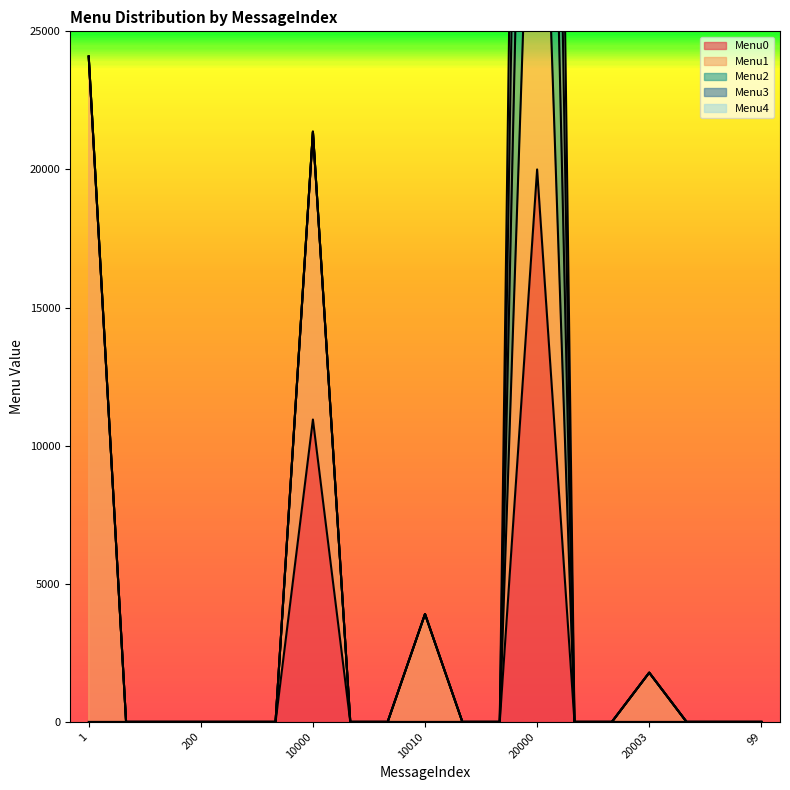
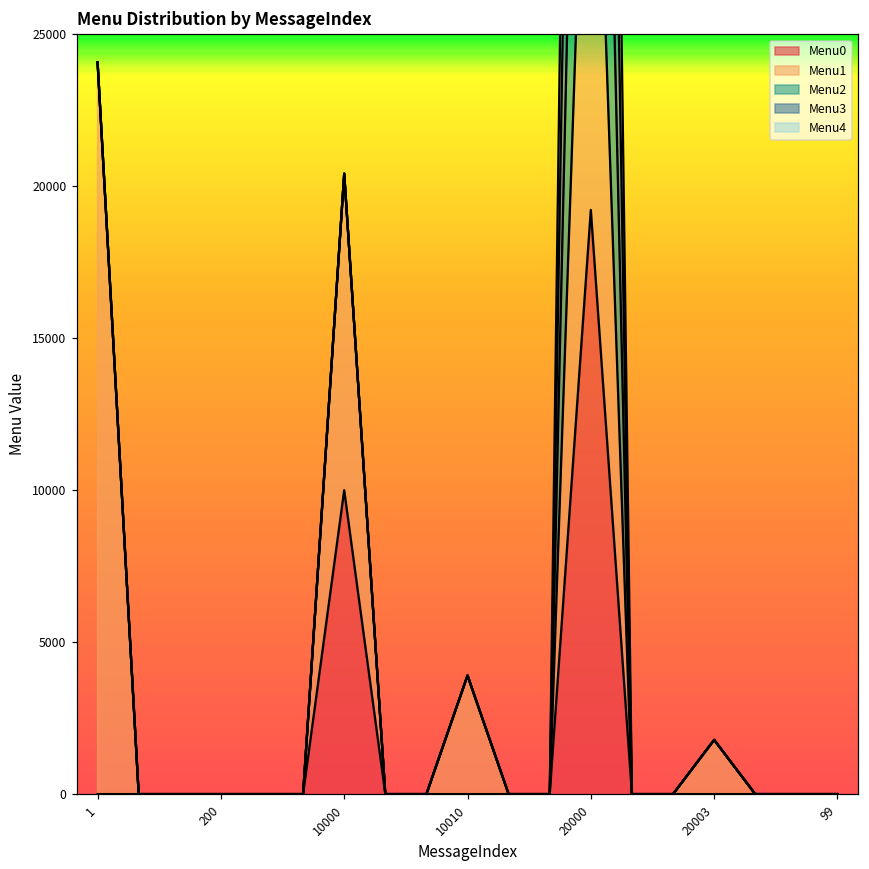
Menu0, 10000: 10900 -> 10000
Menu0, 20000: 20000 -> 19200
